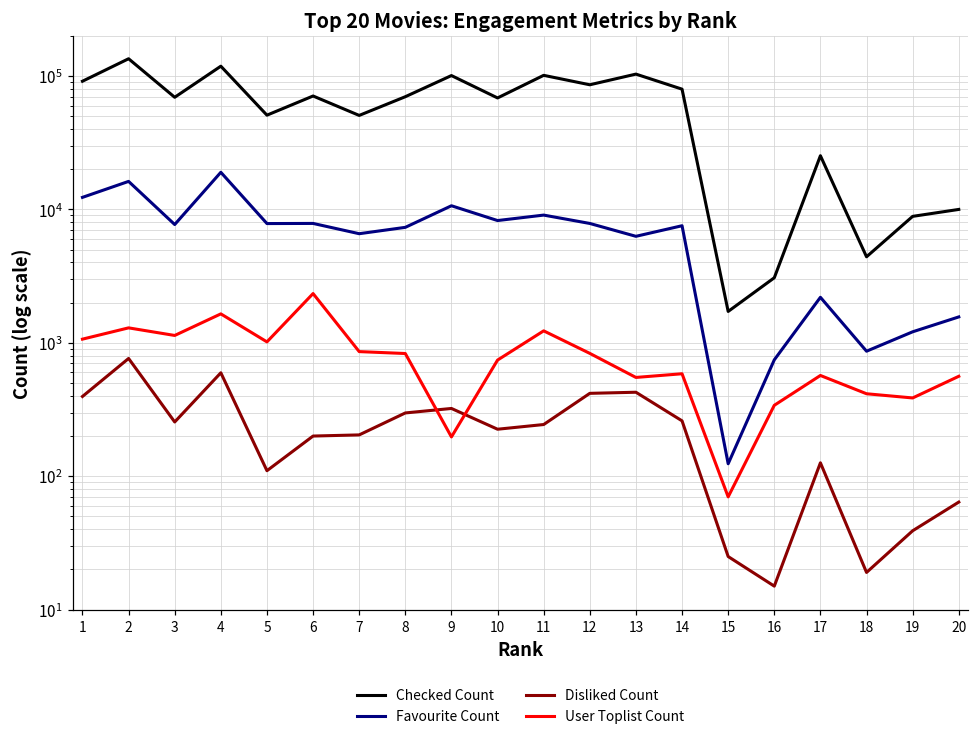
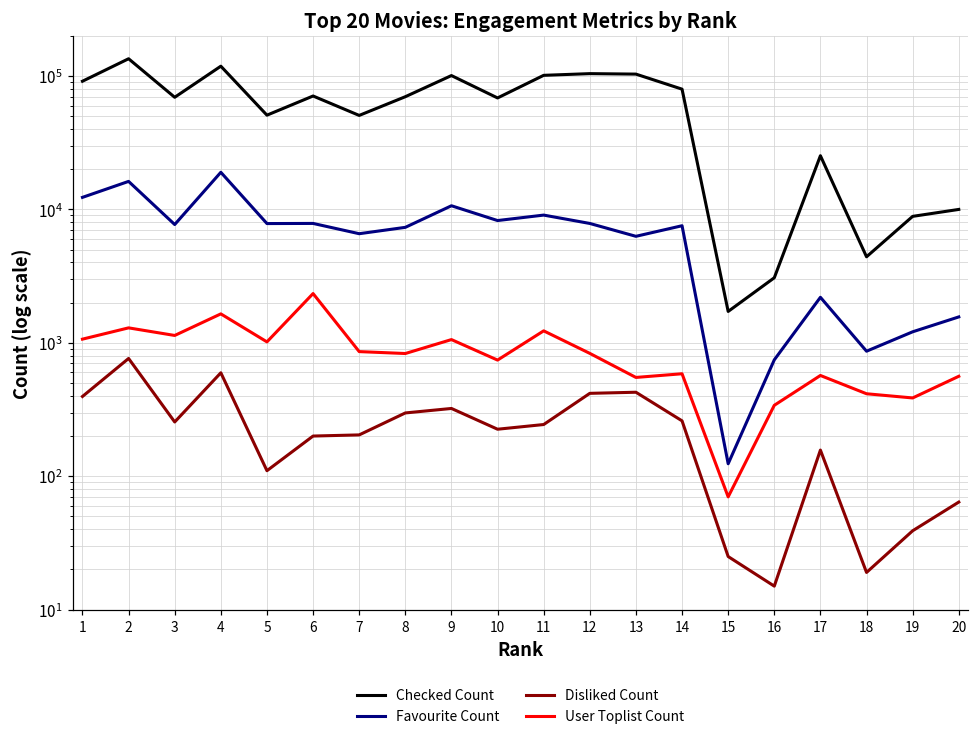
User Toplist Count, 9: 200 -> 1100
Checked Count, 12: 90000 -> 100000
Disliked Count, 17: 130 -> 160
